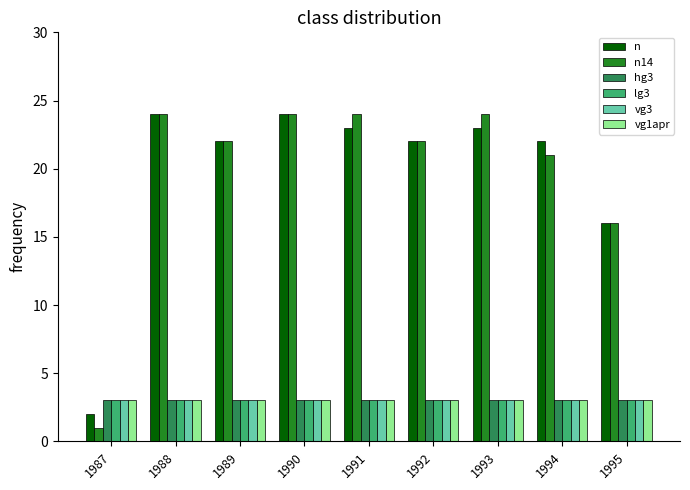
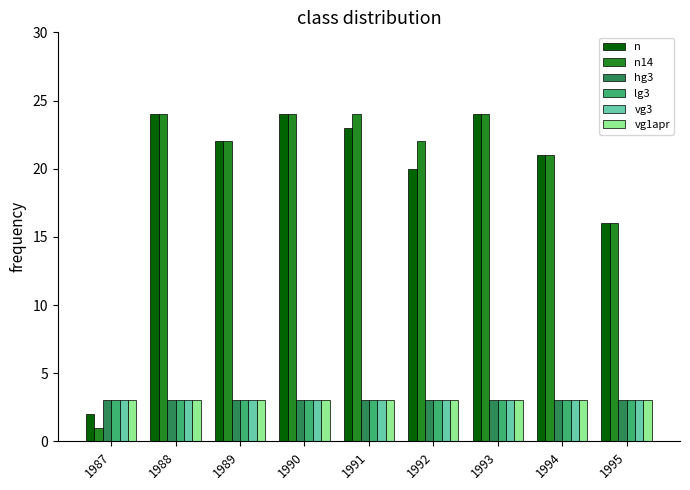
n, 1992: 22 -> 20
n, 1993: 23 -> 24
n, 1994: 22 -> 21
